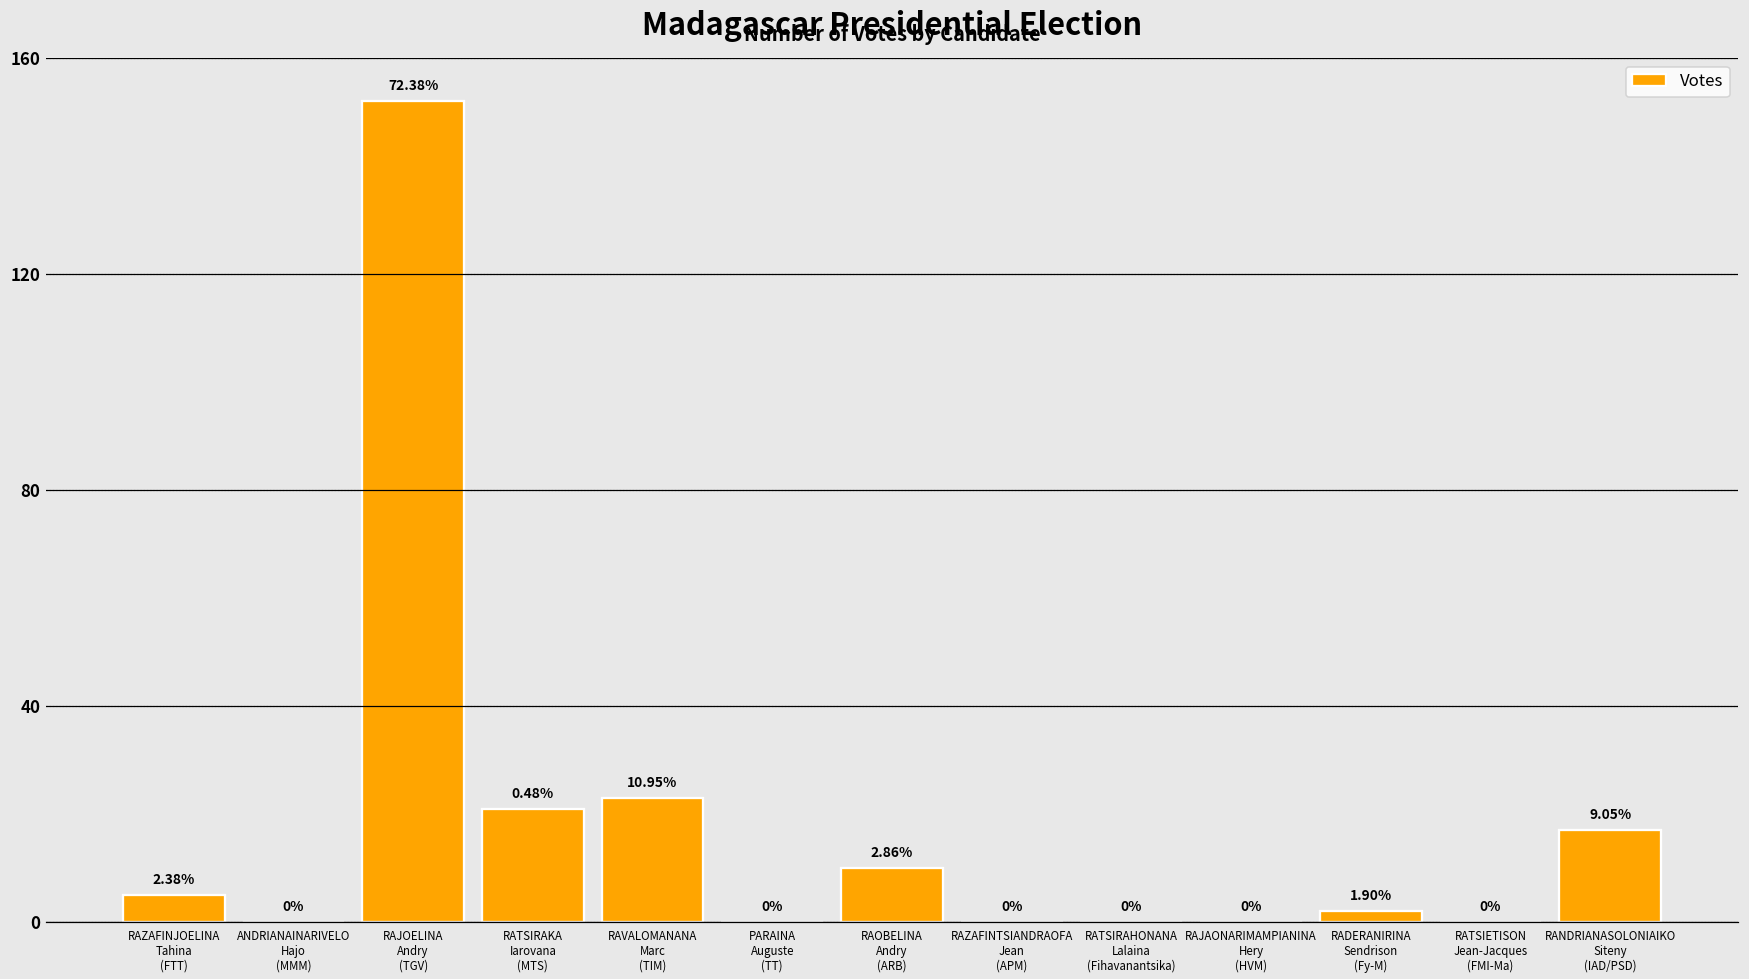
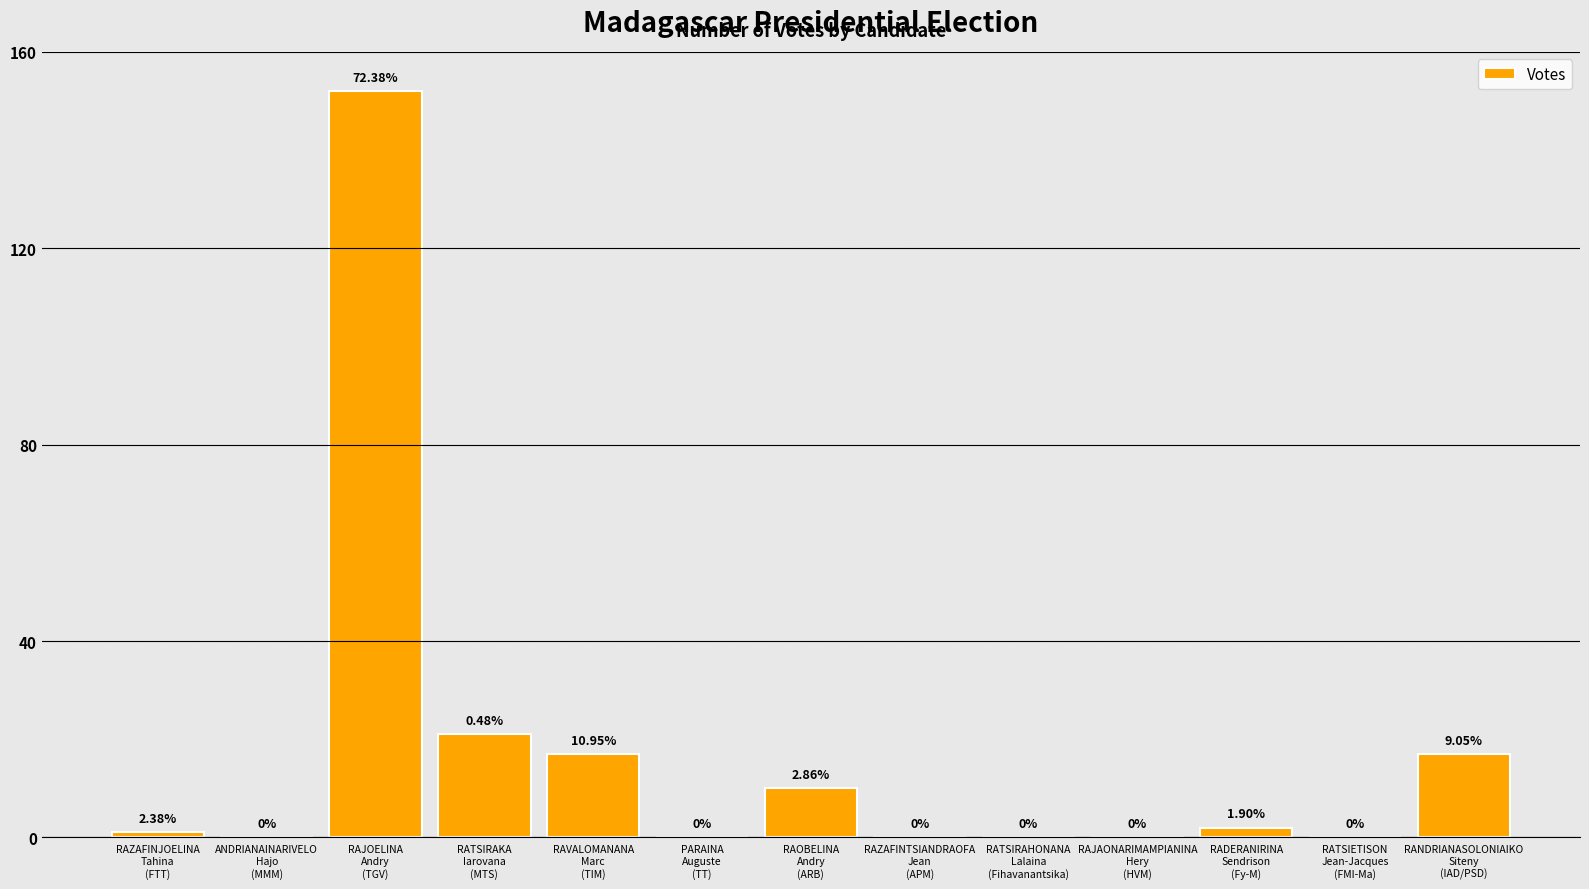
RAZAFINJOELINA Tahina (FTT): 5 -> 1
RAVALOMANANA Marc (TIM): 23 -> 17
